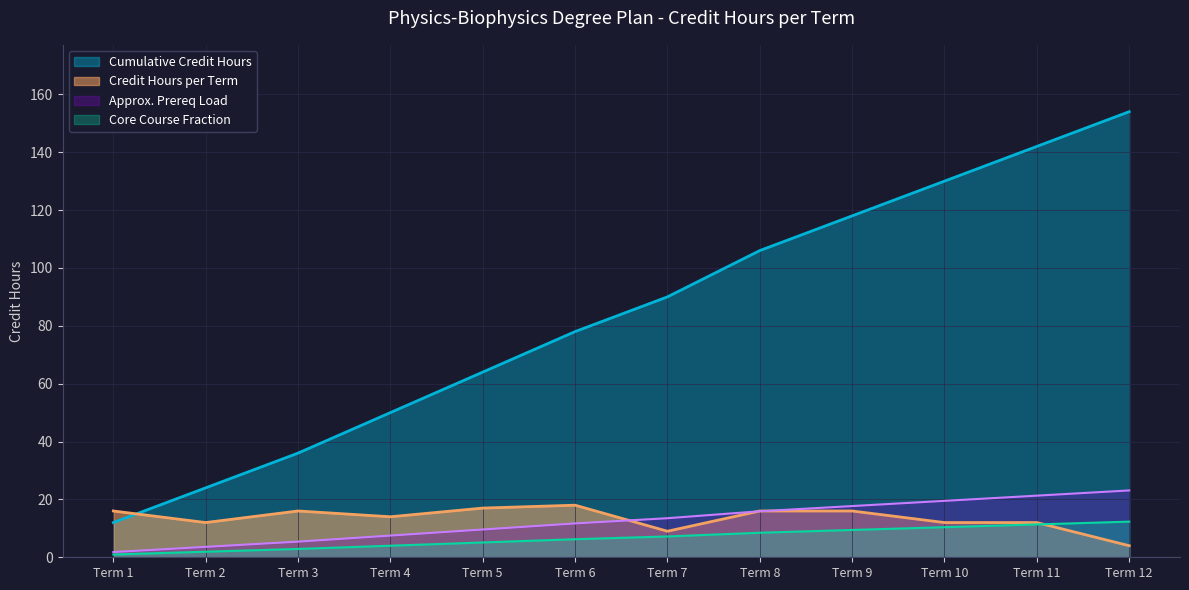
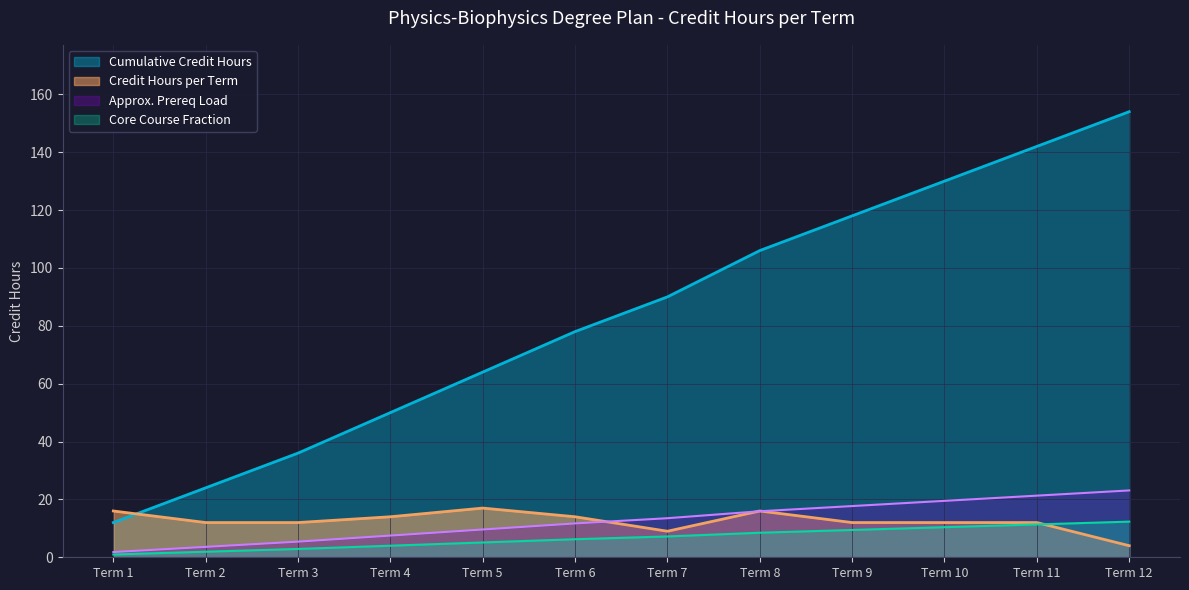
Credit Hours per Term, Term 3: 16 -> 12
Credit Hours per Term, Term 6: 18 -> 14
Credit Hours per Term, Term 9: 16 -> 12
